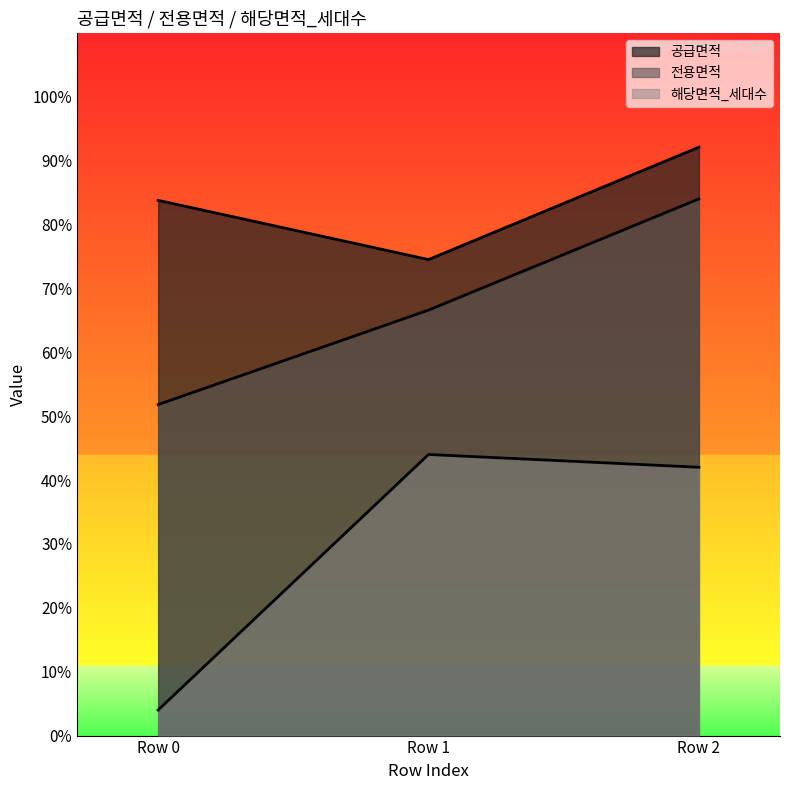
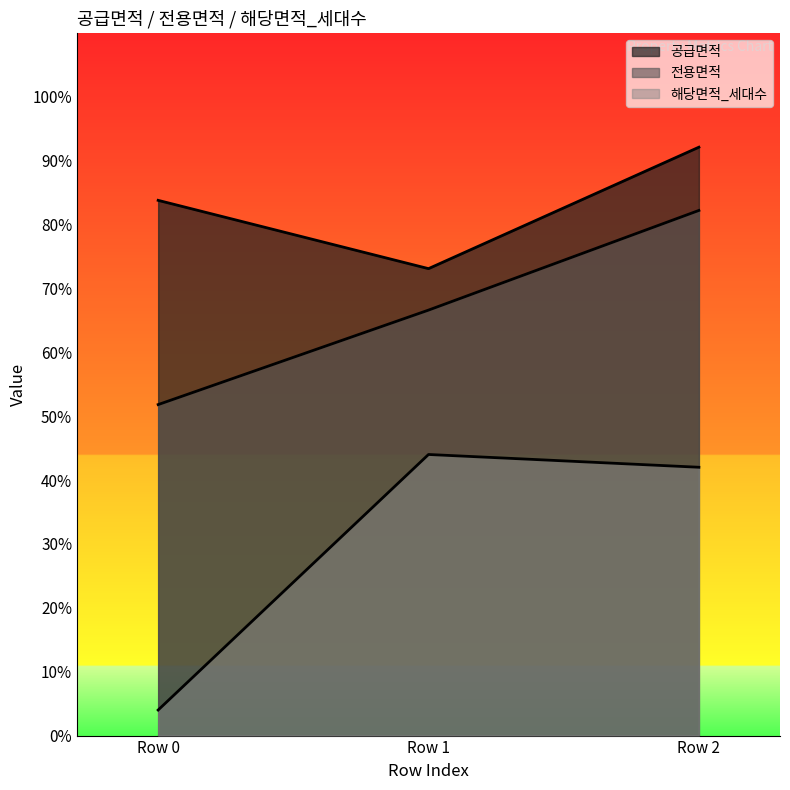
공급면적, Row 1: 75% -> 73%
전용면적, Row 2: 84% -> 82%
